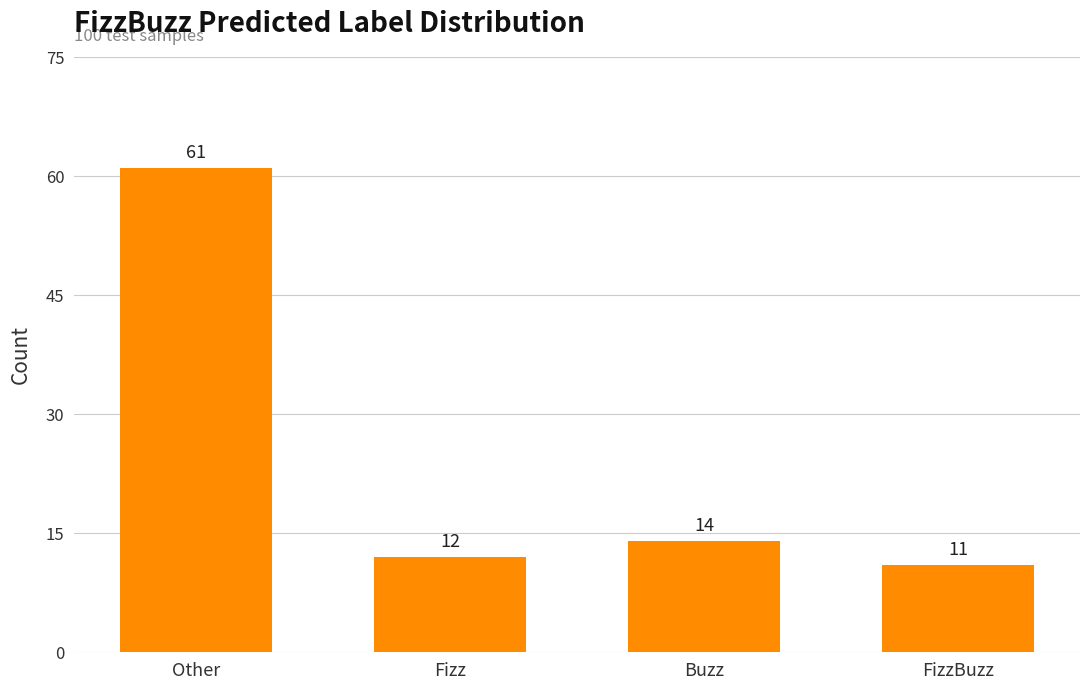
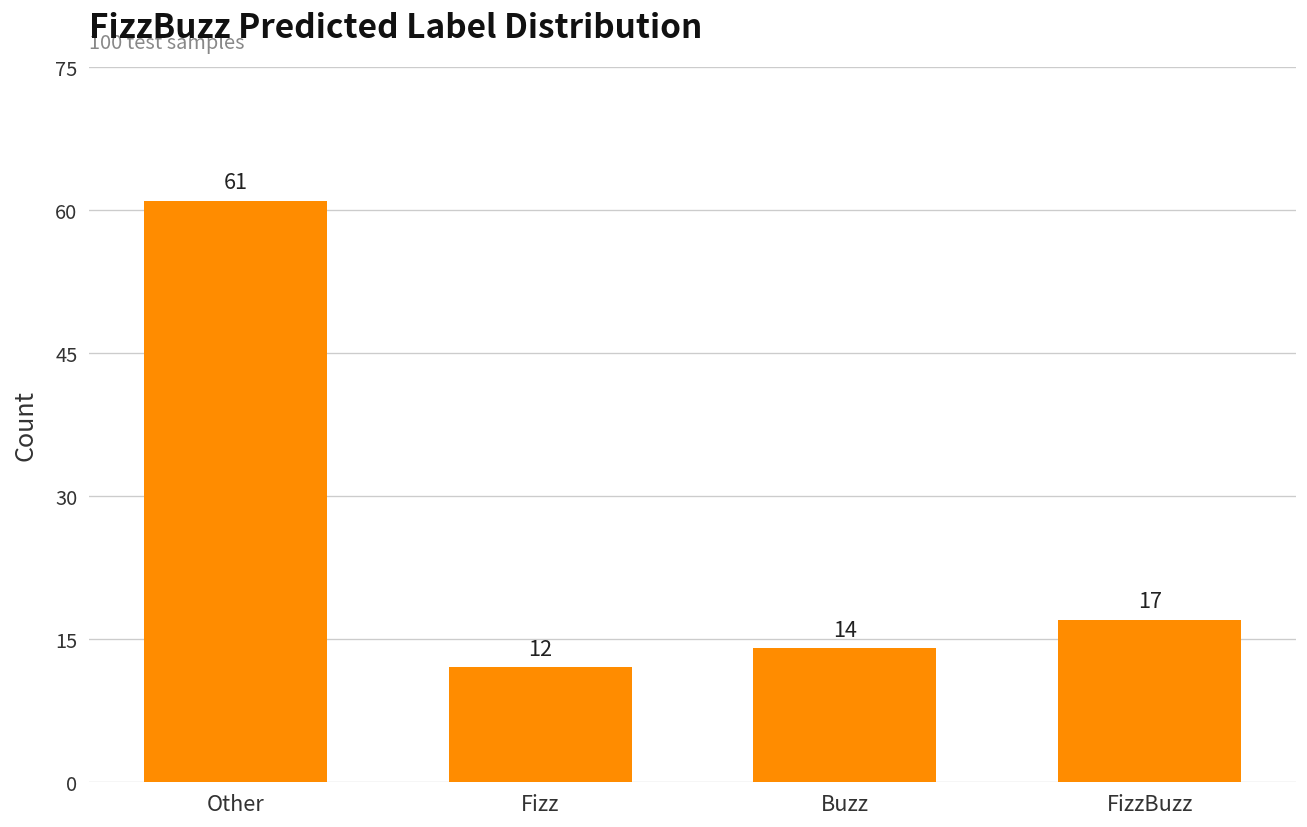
FizzBuzz: 11 -> 17
